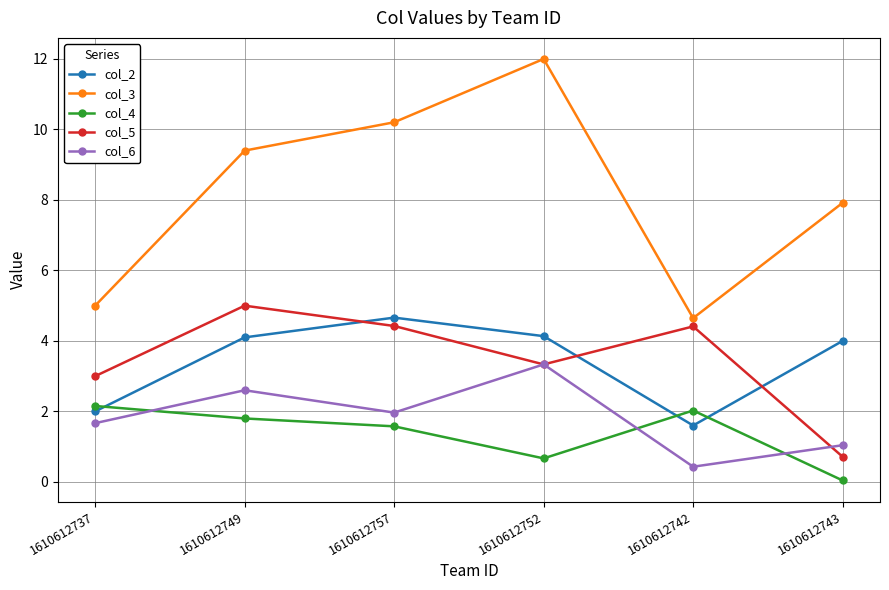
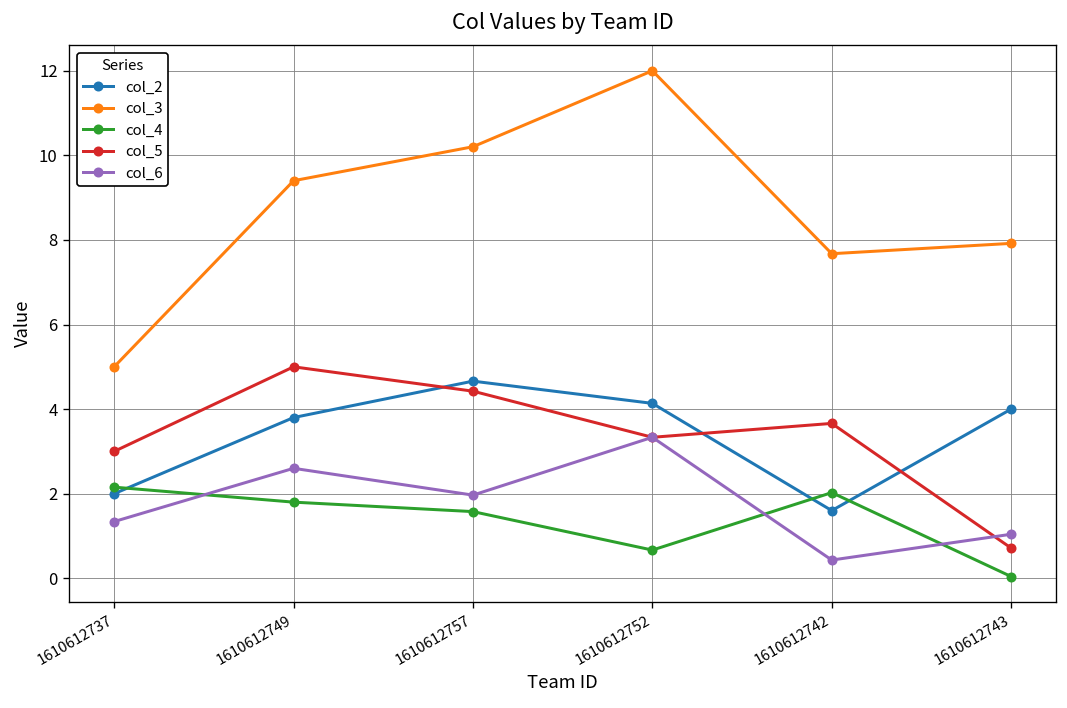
col_6, 1610612737: 1.7 -> 1.3
col_2, 1610612749: 4.1 -> 3.8
col_3, 1610612742: 4.6 -> 7.7
col_5, 1610612742: 4.4 -> 3.7
